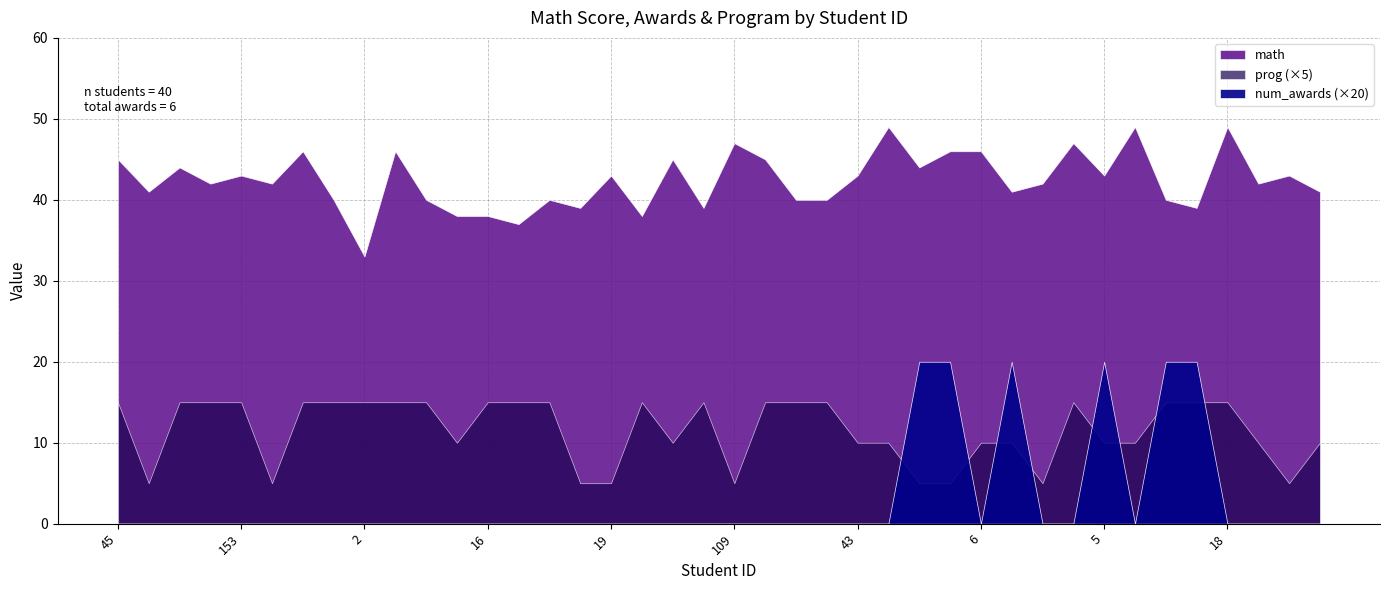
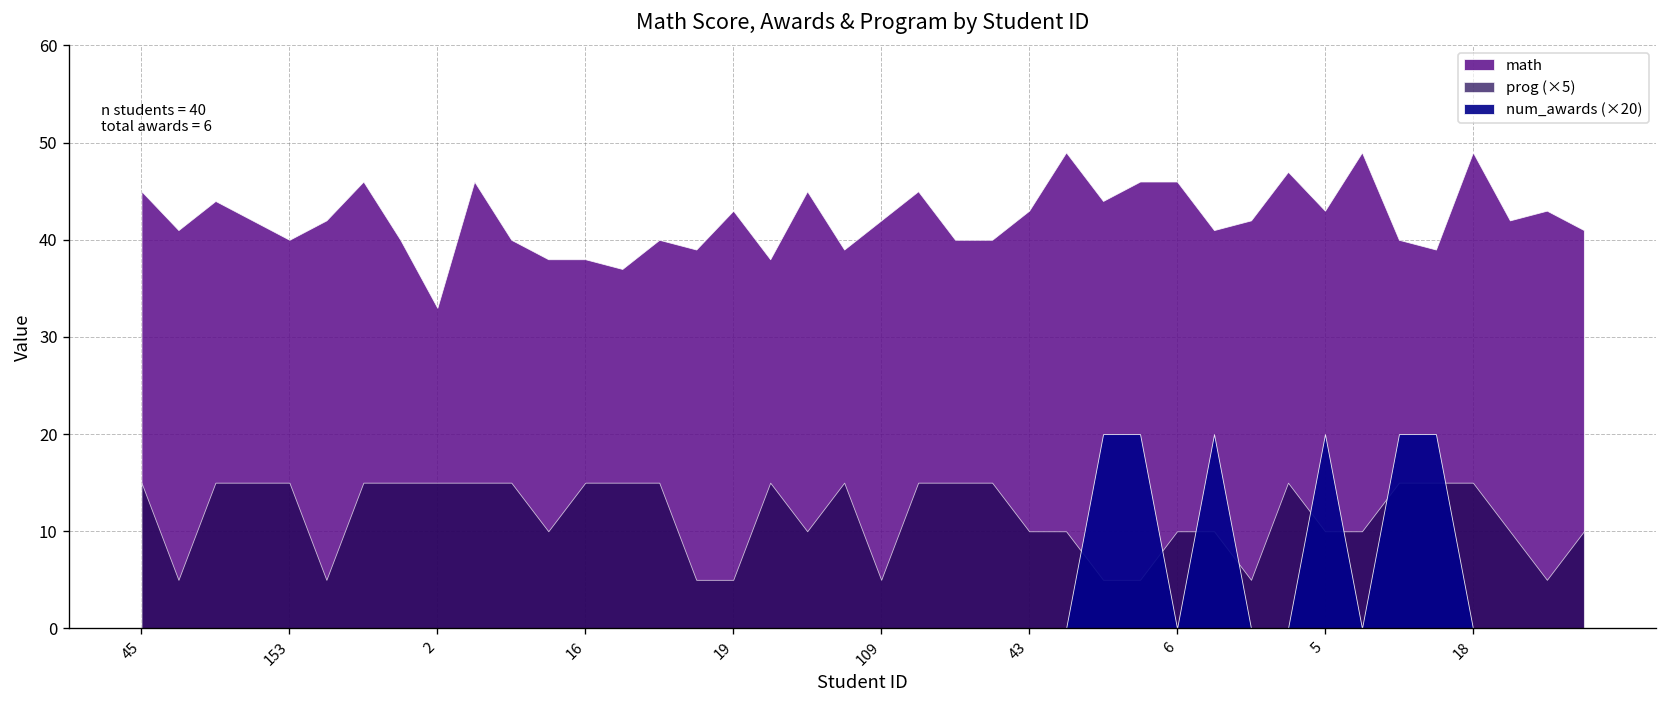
math, 153: 43 -> 40
math, 109: 47 -> 42
